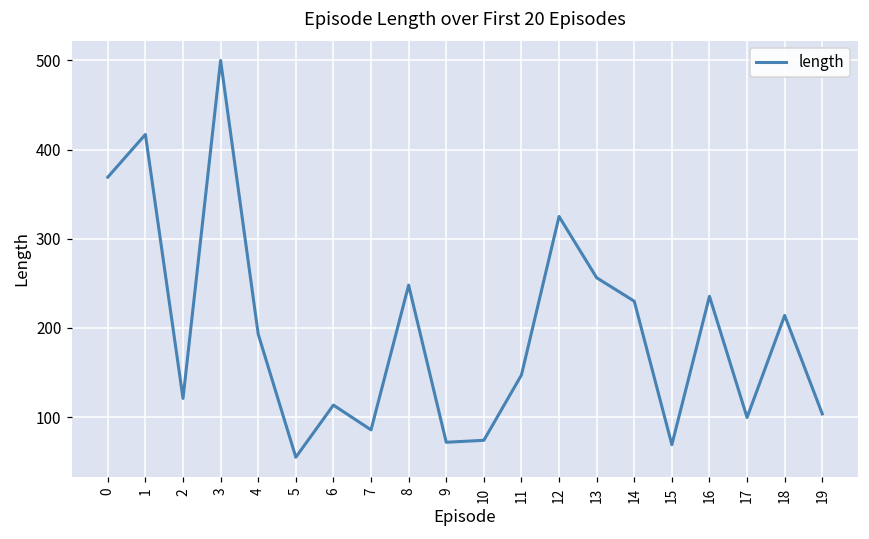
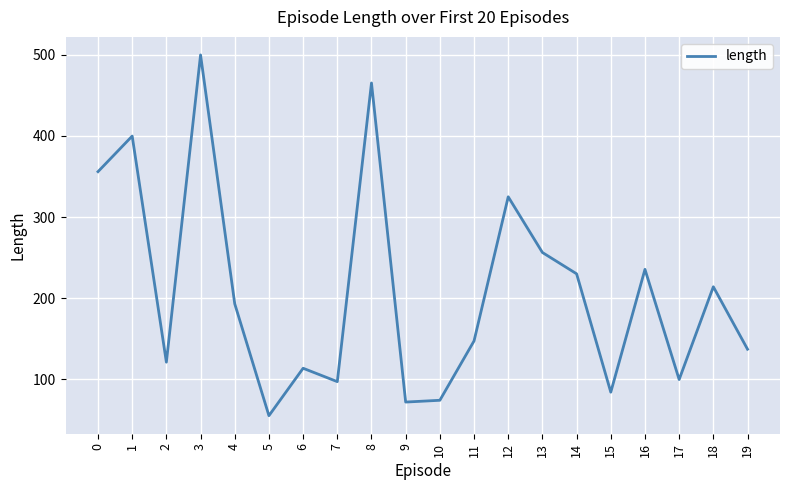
0: 370 -> 360
1: 420 -> 400
7: 90 -> 100
8: 250 -> 470
15: 70 -> 80
19: 100 -> 140
